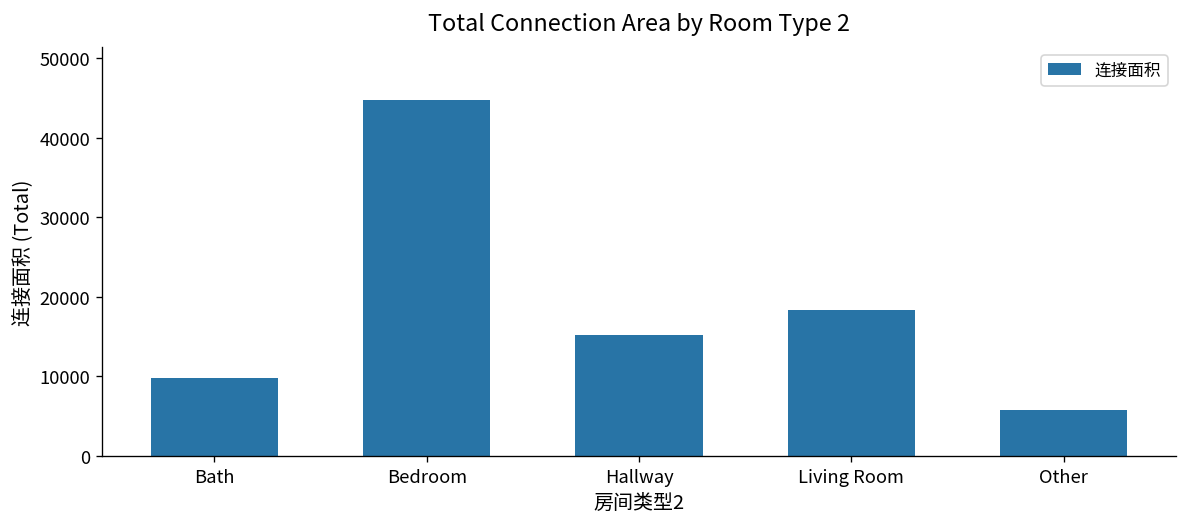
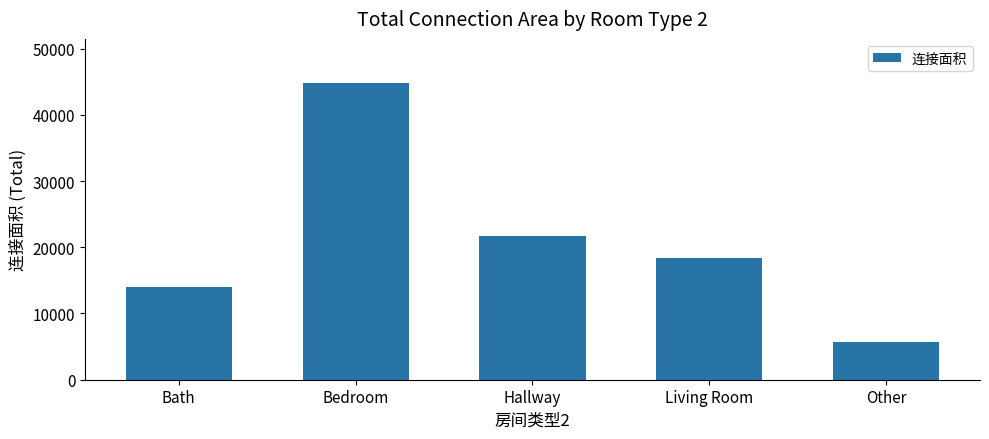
Bath: 10000 -> 14000
Hallway: 15000 -> 22000
